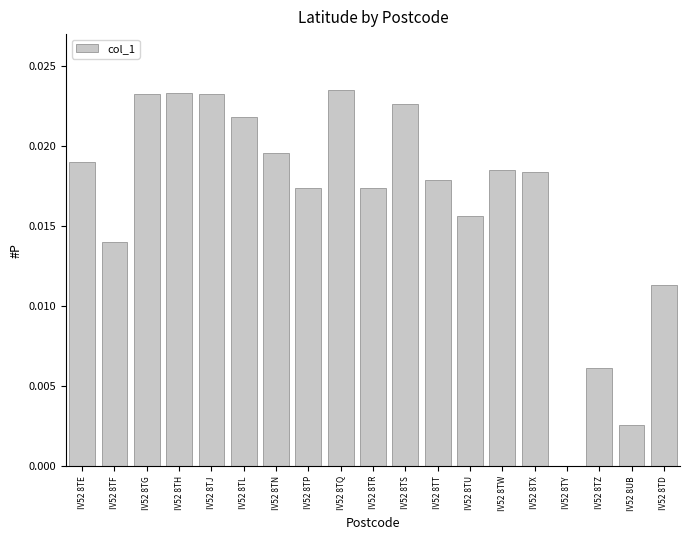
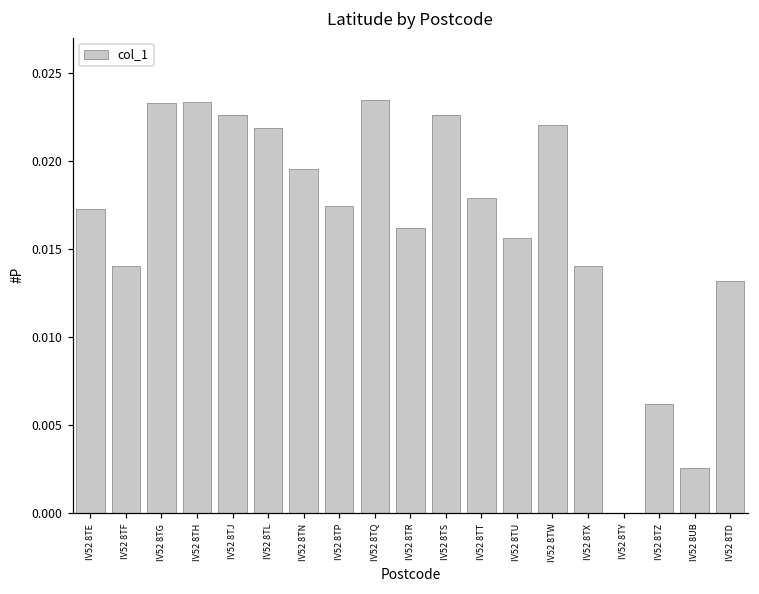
IV52 8TE: 0.0190 -> 0.0173
IV52 8TJ: 0.0232 -> 0.0226
IV52 8TR: 0.0174 -> 0.0162
IV52 8TW: 0.0185 -> 0.0220
IV52 8TX: 0.0184 -> 0.0140
IV52 8TD: 0.0113 -> 0.0132
